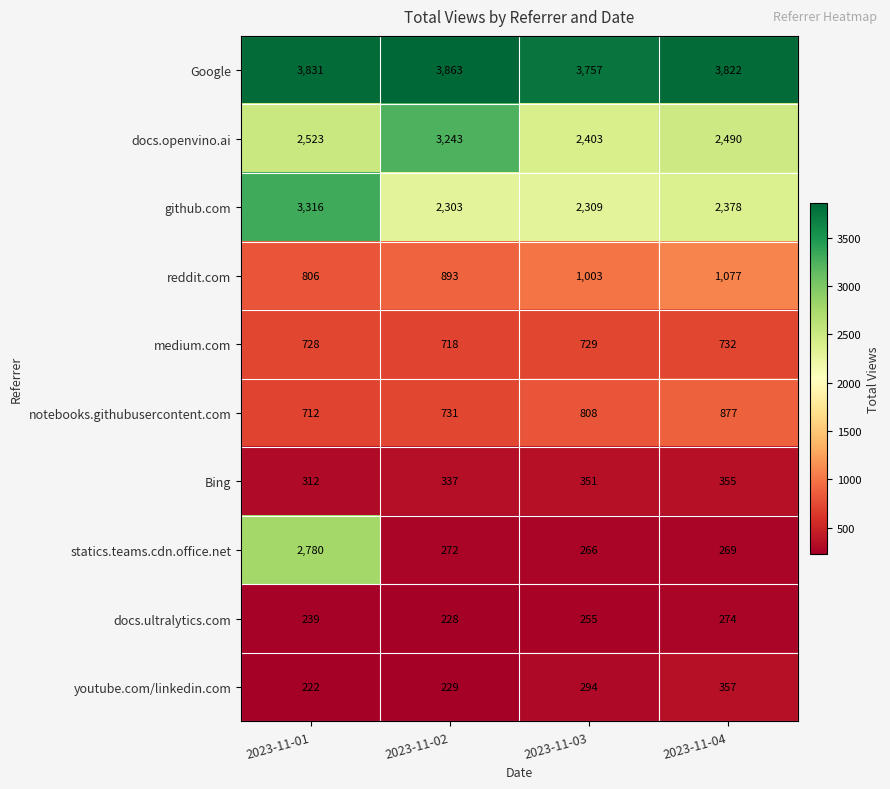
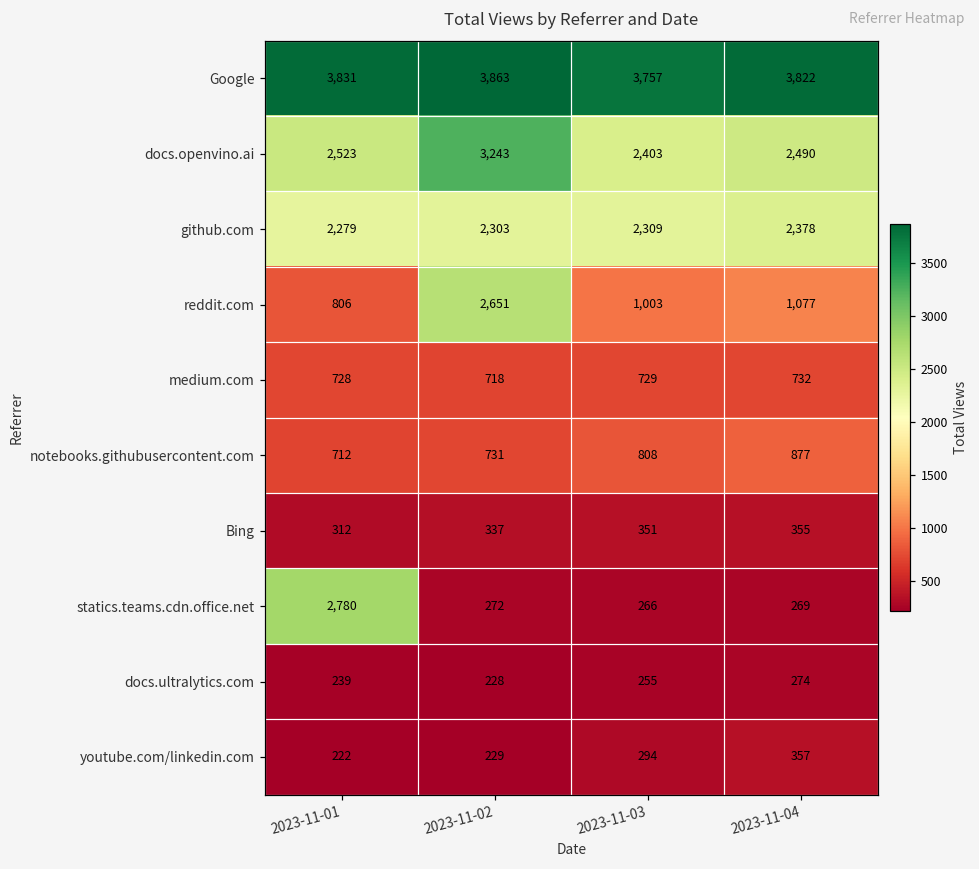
github.com, 2023-11-01: 3,316 -> 2,279
reddit.com, 2023-11-02: 893 -> 2,651
